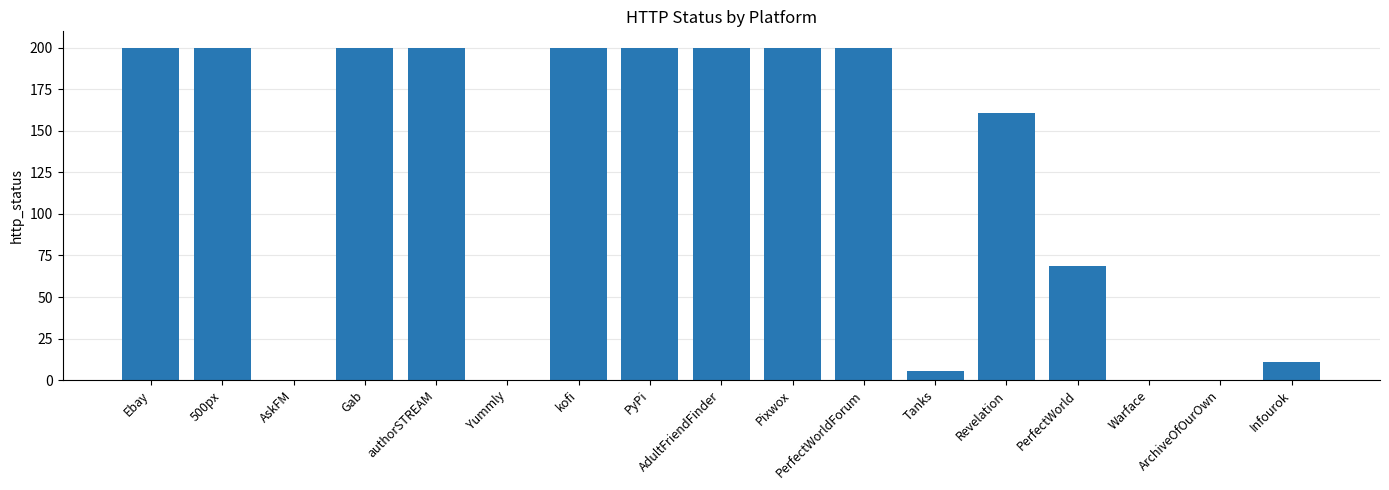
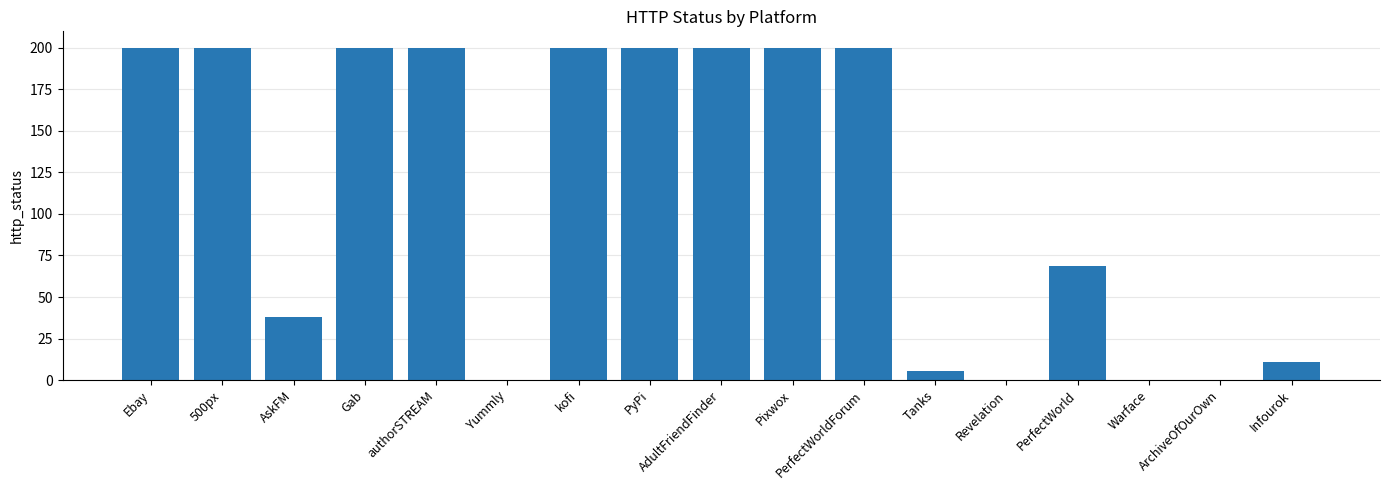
AskFM: 0 -> 38
Revelation: 161 -> 0
